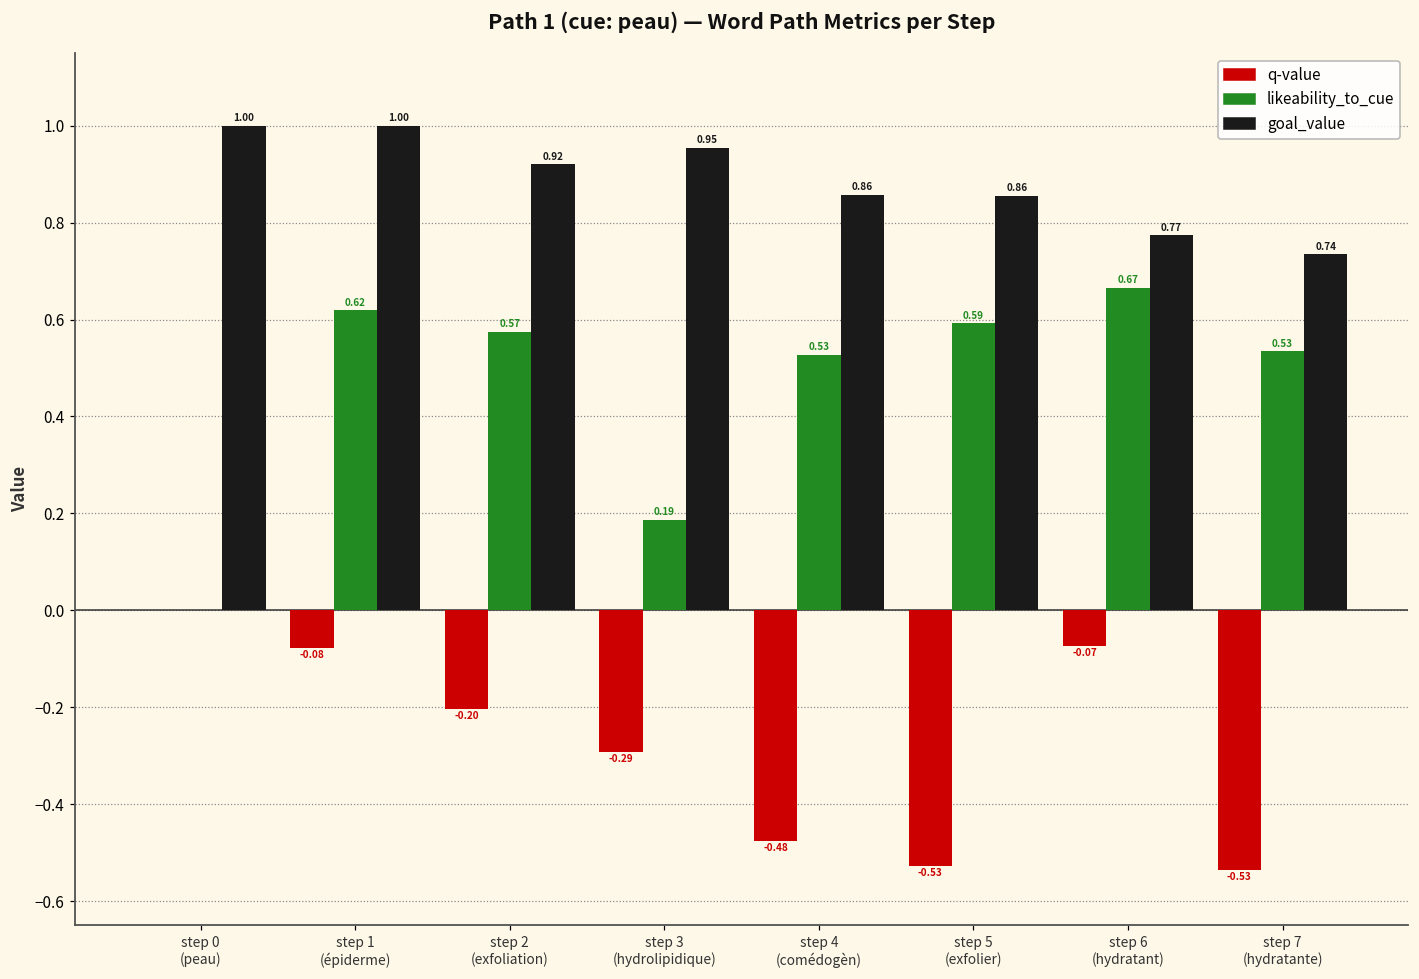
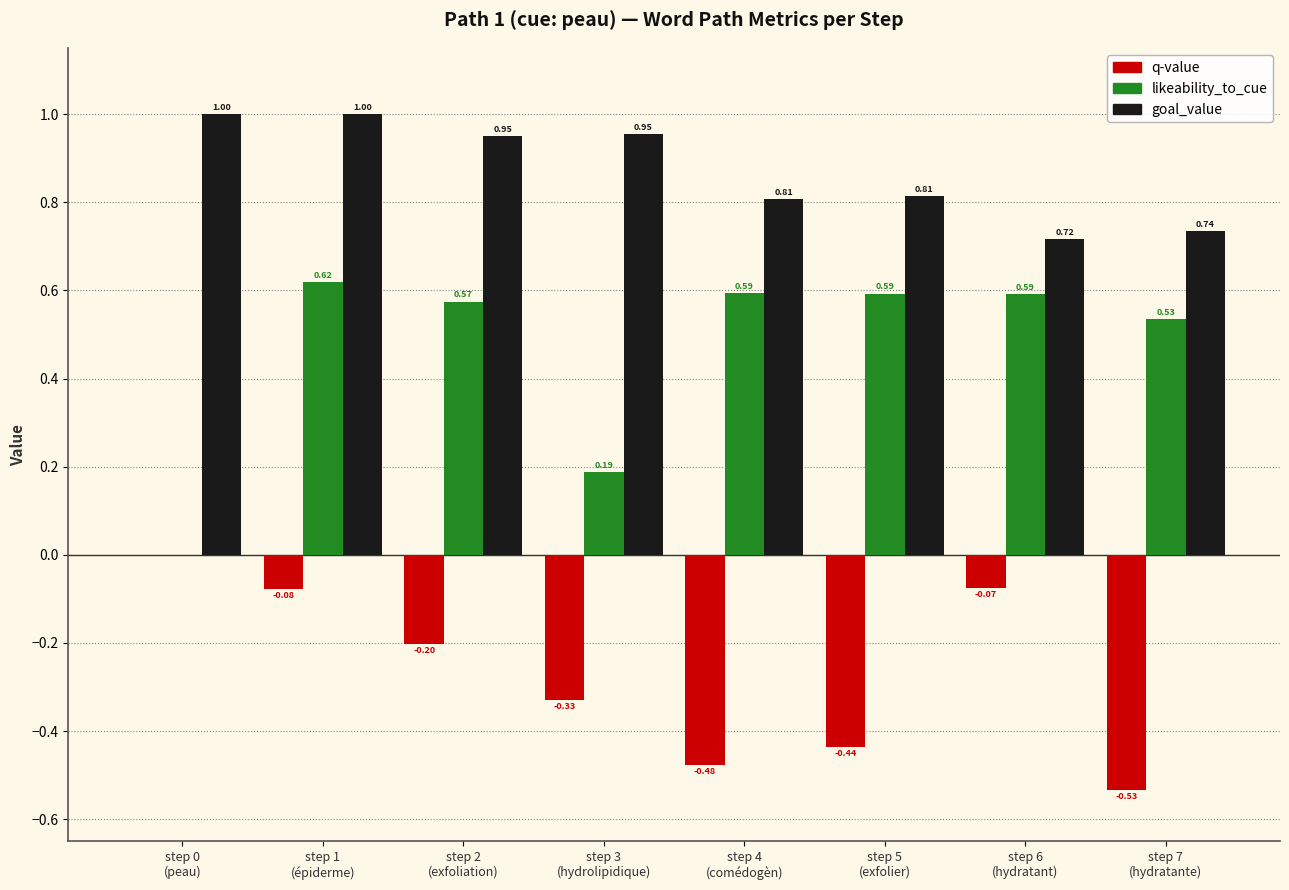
goal_value, step 2 (exfoliation): 0.92 -> 0.95
q-value, step 3 (hydrolipidique): -0.29 -> -0.33
likeability_to_cue, step 4 (comédogèn): 0.53 -> 0.59
goal_value, step 4 (comédogèn): 0.86 -> 0.81
q-value, step 5 (exfolier): -0.53 -> -0.44
goal_value, step 5 (exfolier): 0.86 -> 0.81
likeability_to_cue, step 6 (hydratant): 0.67 -> 0.59
goal_value, step 6 (hydratant): 0.77 -> 0.72
